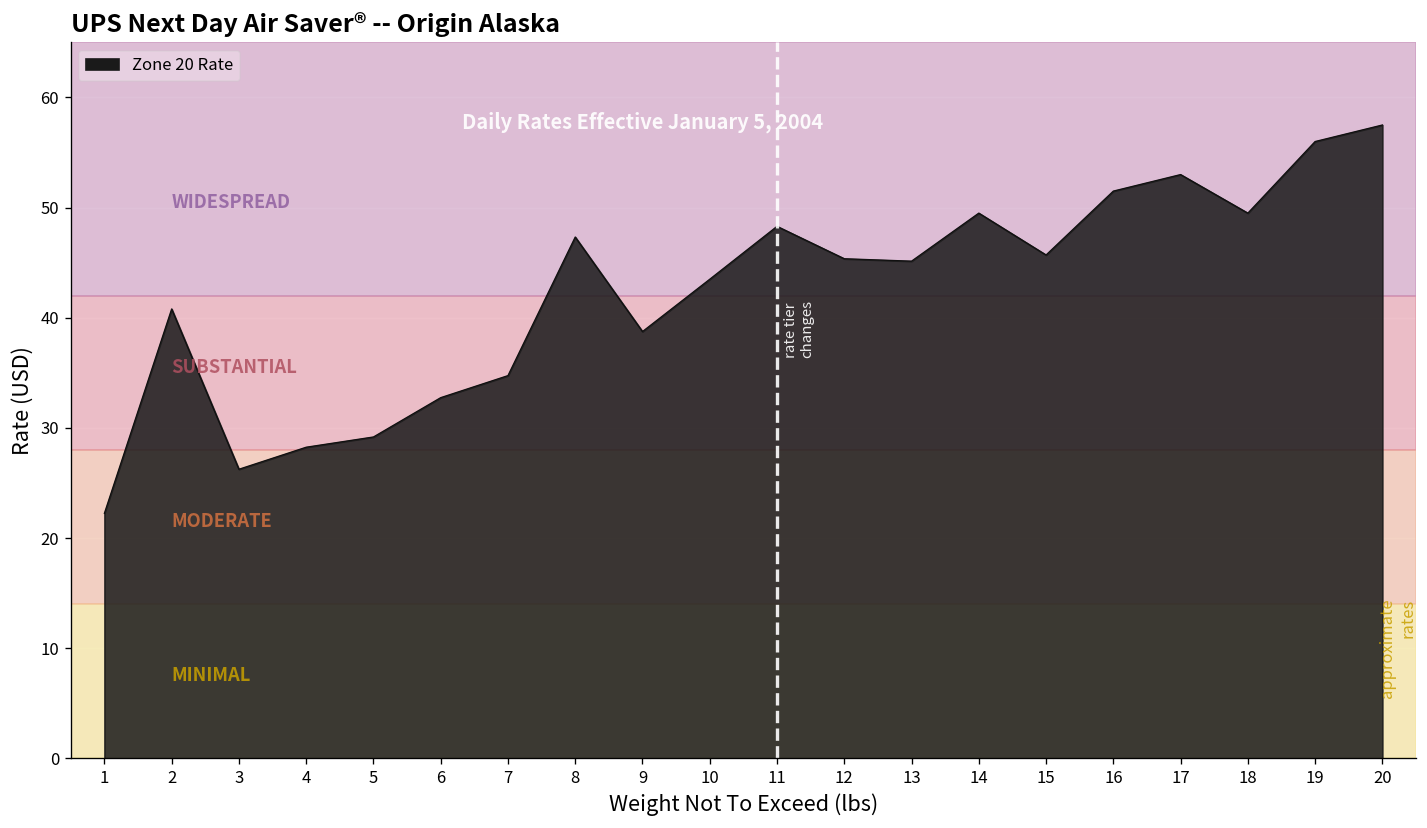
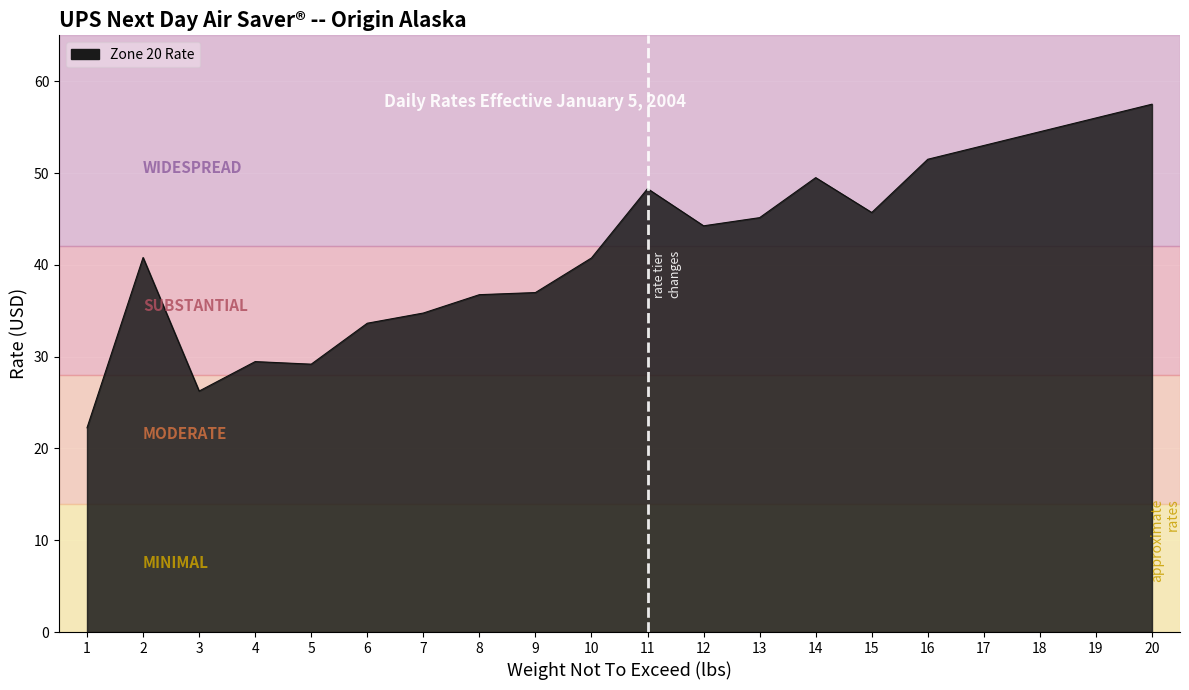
4: 28 -> 29
6: 33 -> 34
8: 47 -> 37
9: 39 -> 37
10: 44 -> 41
12: 45 -> 44
18: 50 -> 55
